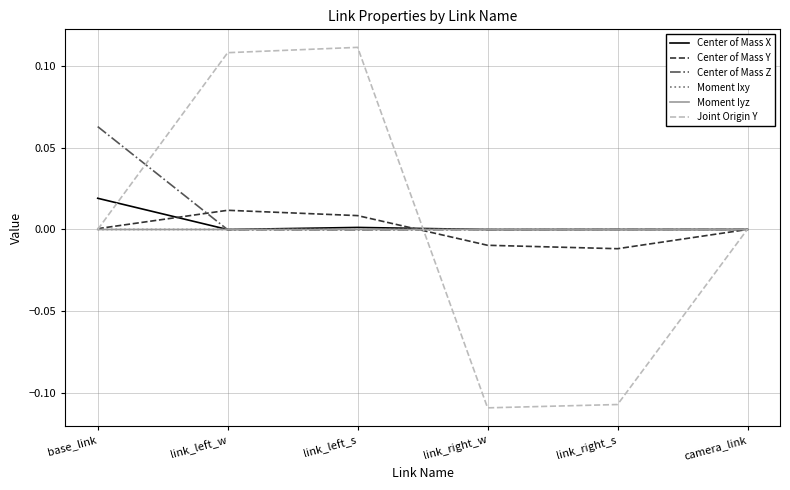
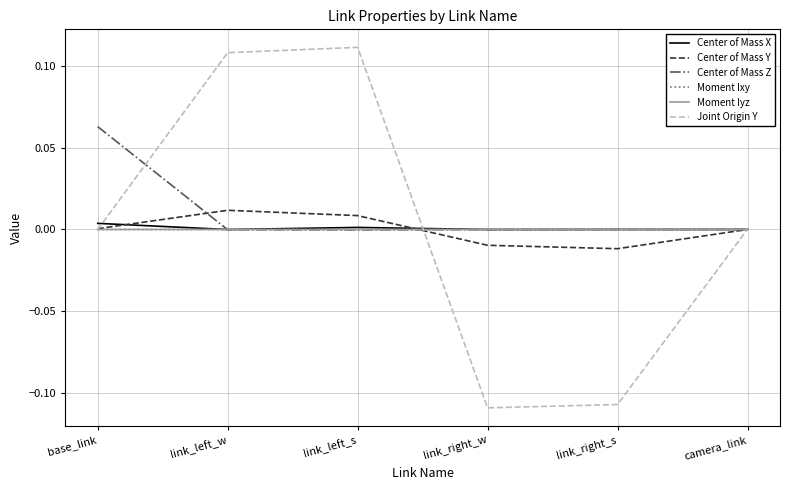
Center of Mass X, base_link: 0.019 -> 0.004
